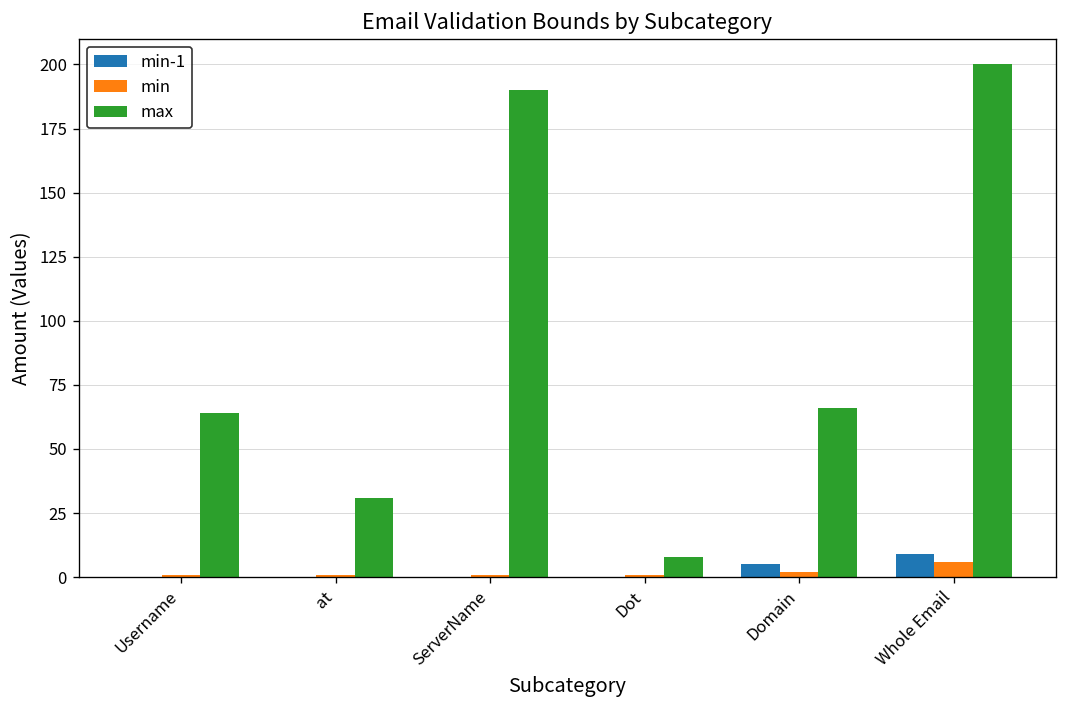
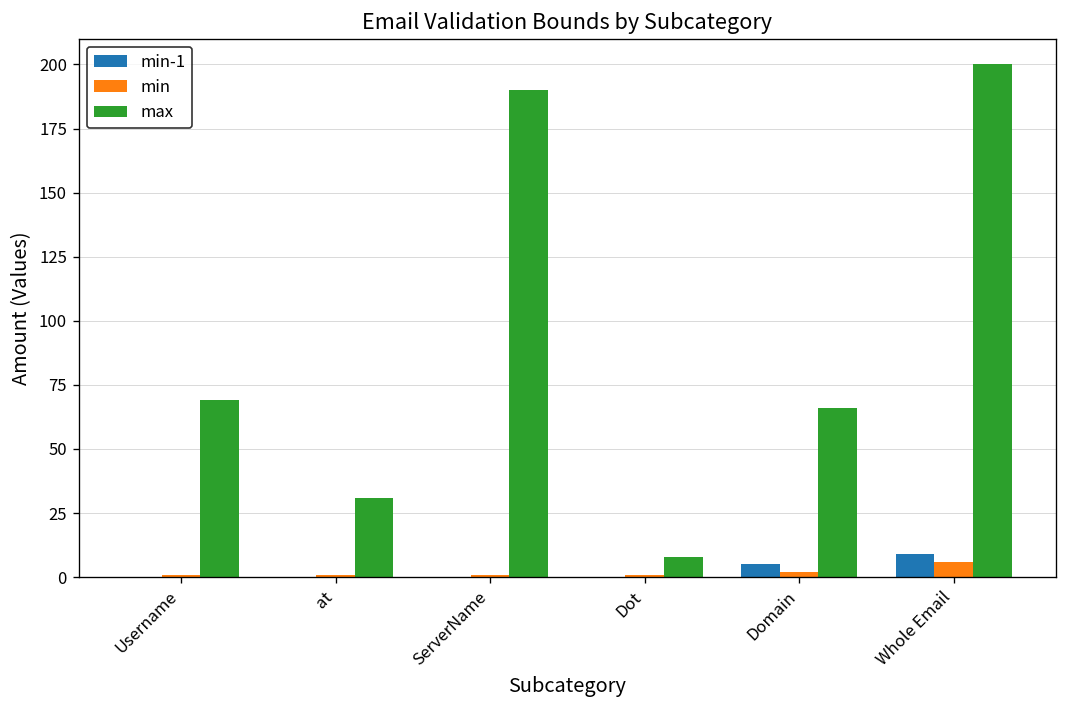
max, Username: 64 -> 69
